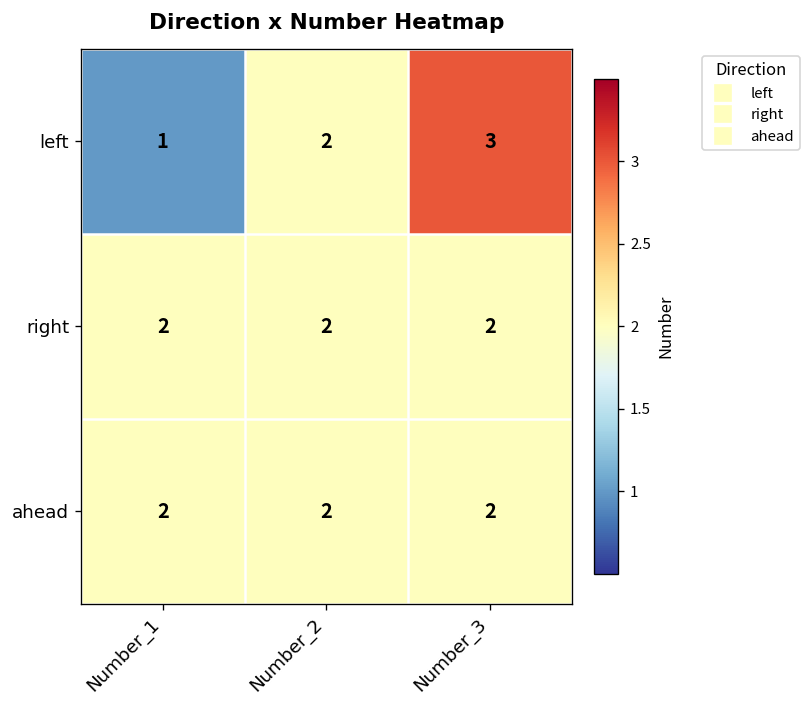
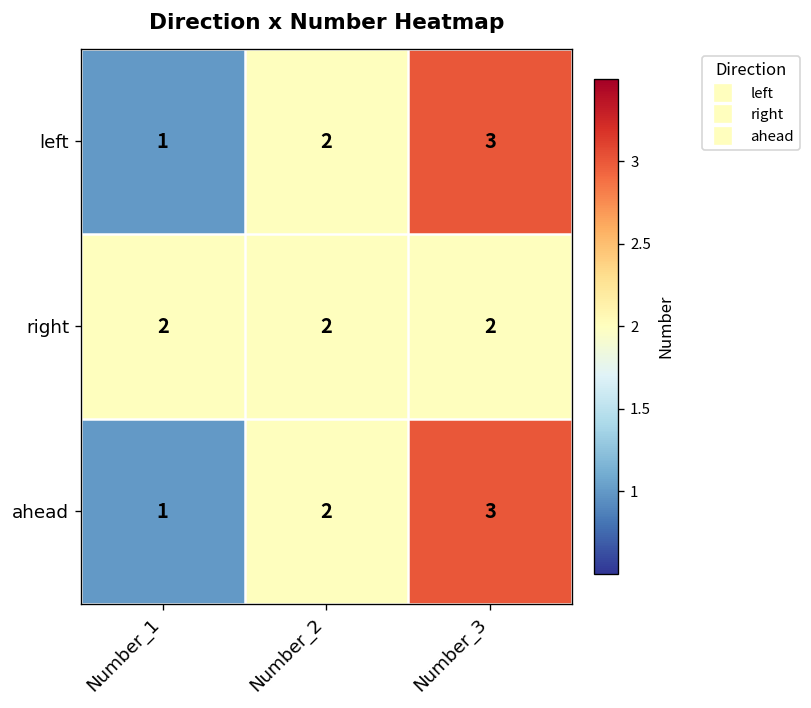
ahead, Number_1: 2 -> 1
ahead, Number_3: 2 -> 3
